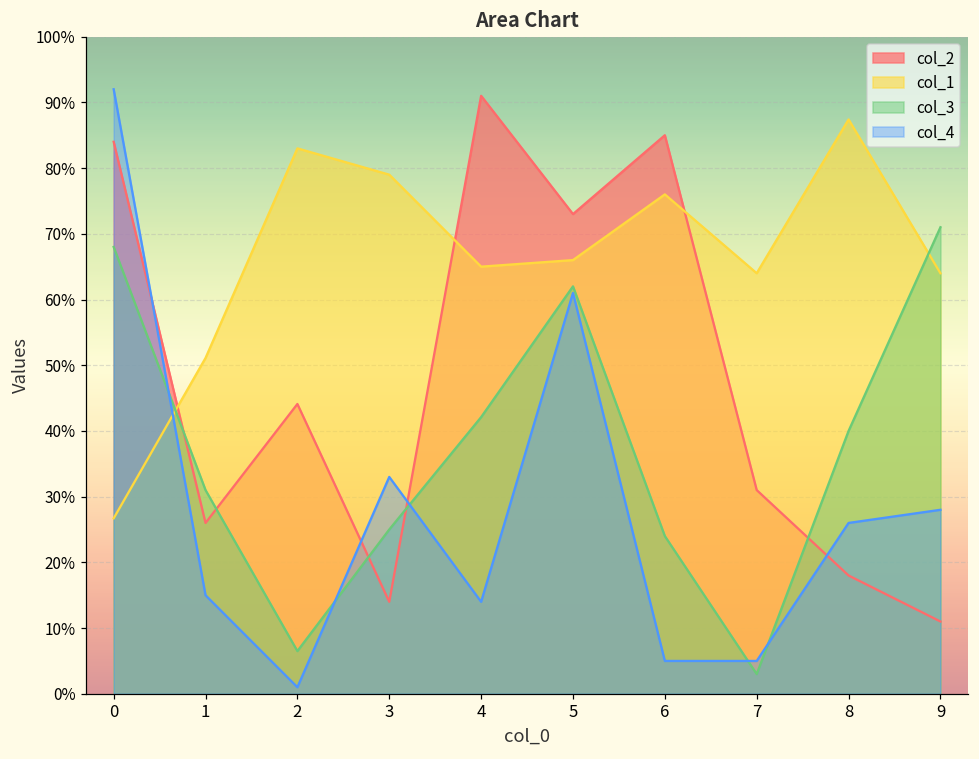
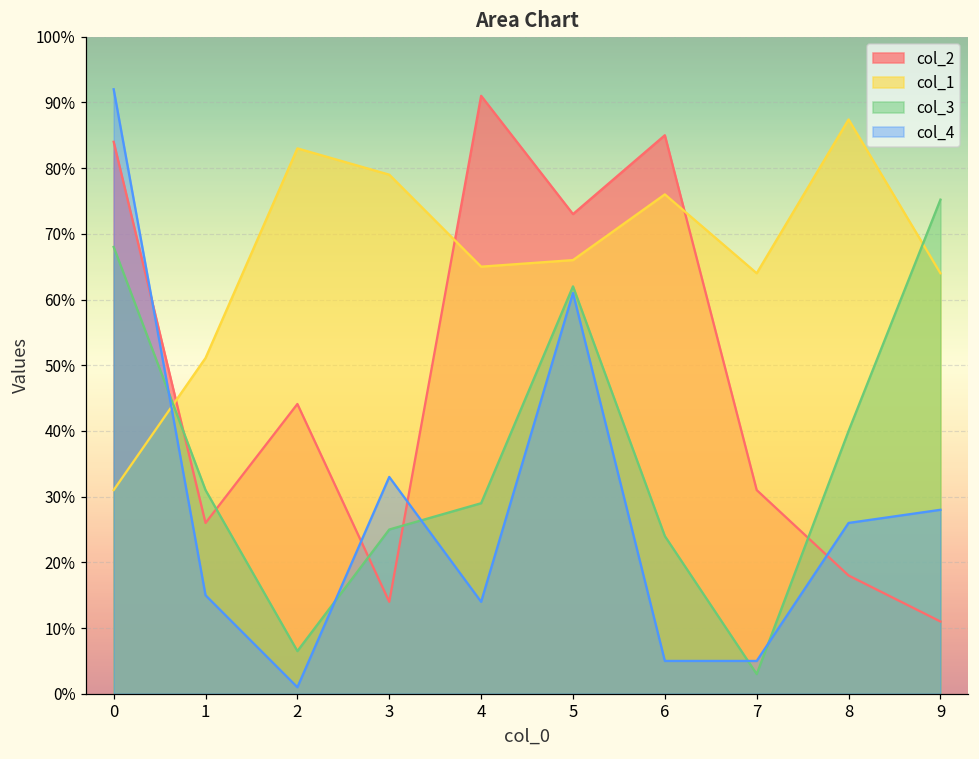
col_1, 0: 27% -> 31%
col_3, 4: 42% -> 29%
col_3, 9: 71% -> 75%
